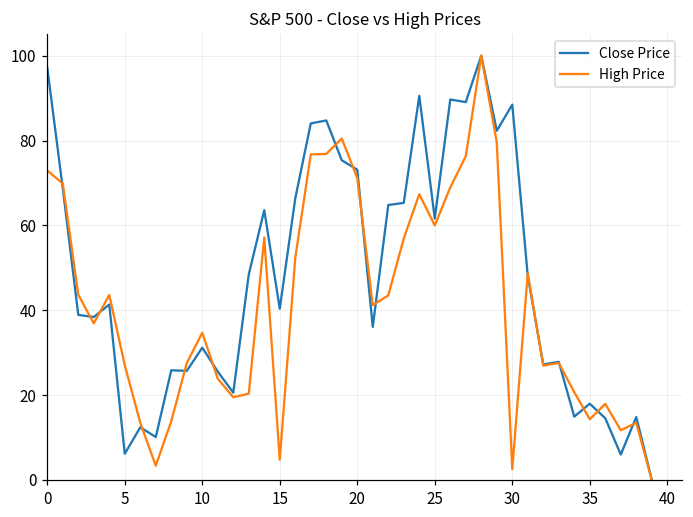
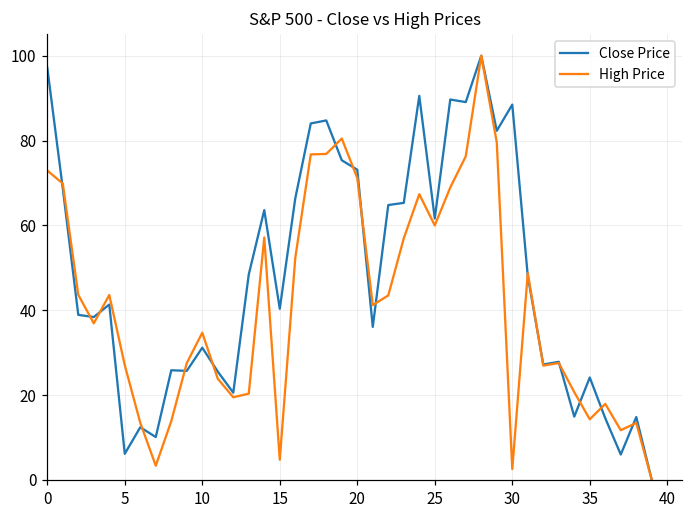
Close Price, 35: 18 -> 24
